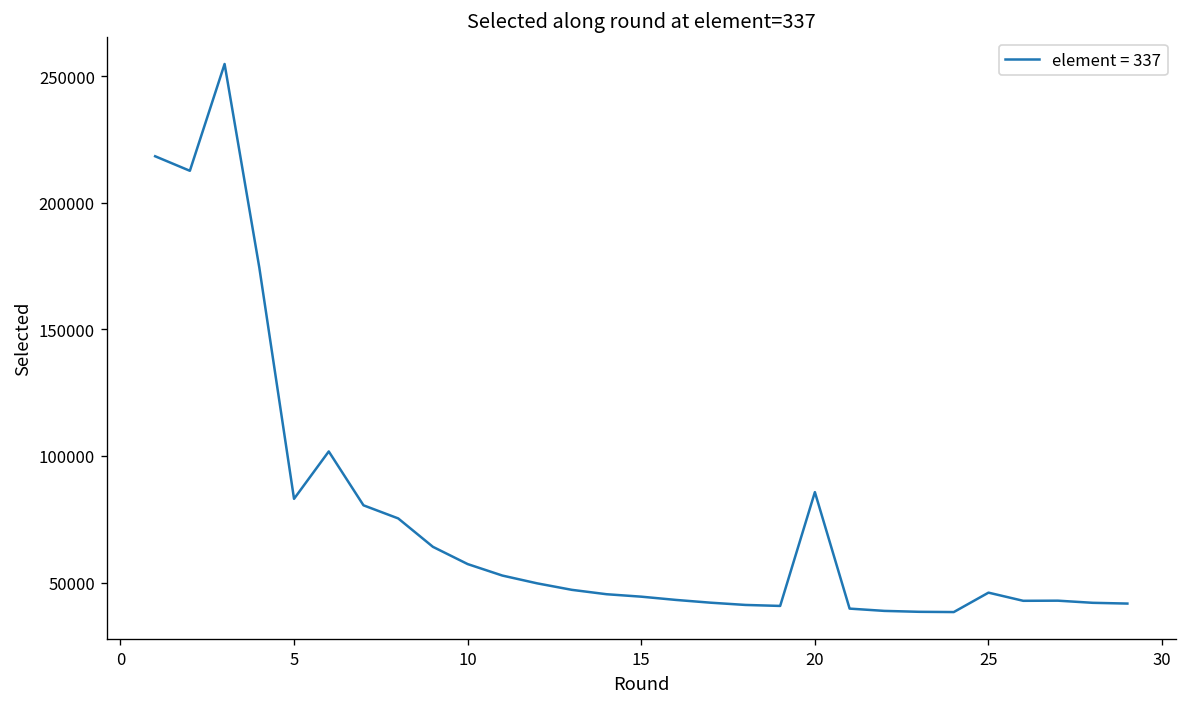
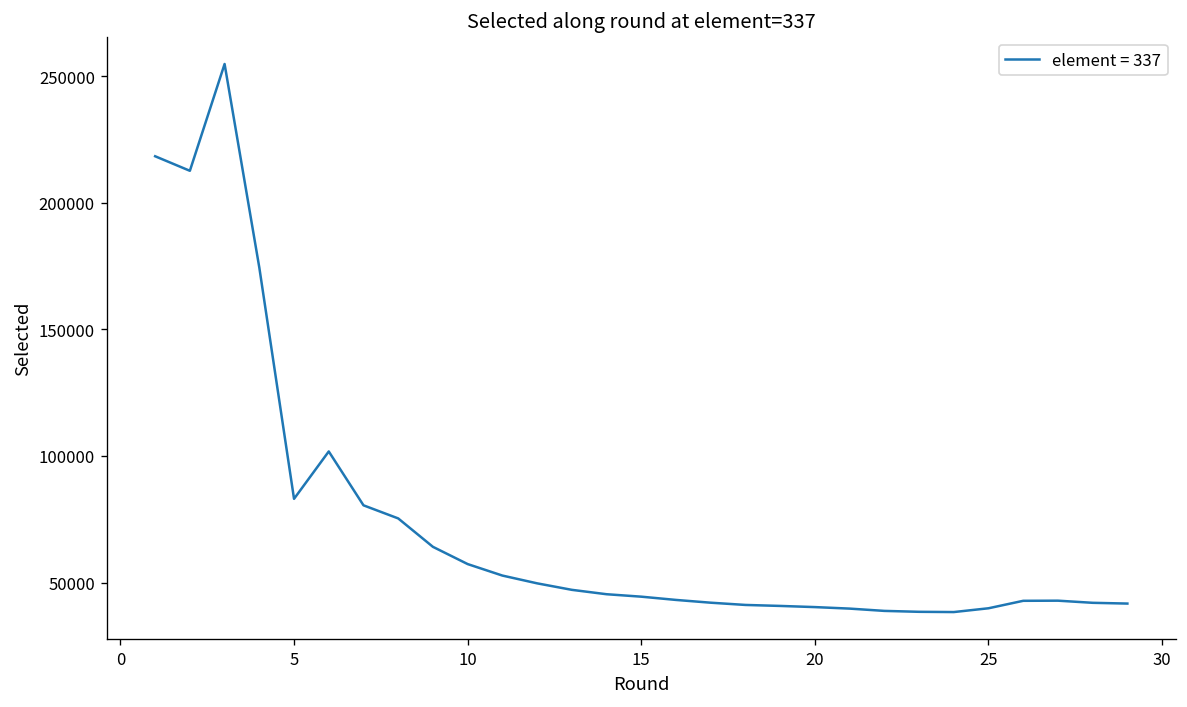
20: 86000 -> 40000
25: 46000 -> 40000
